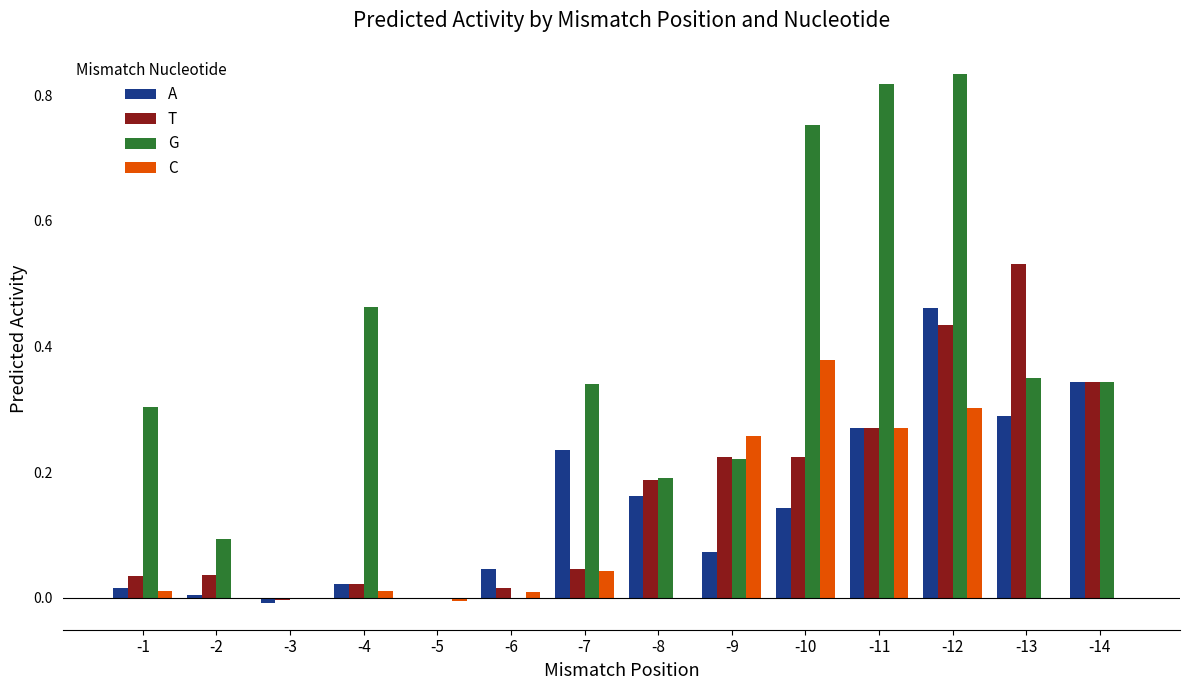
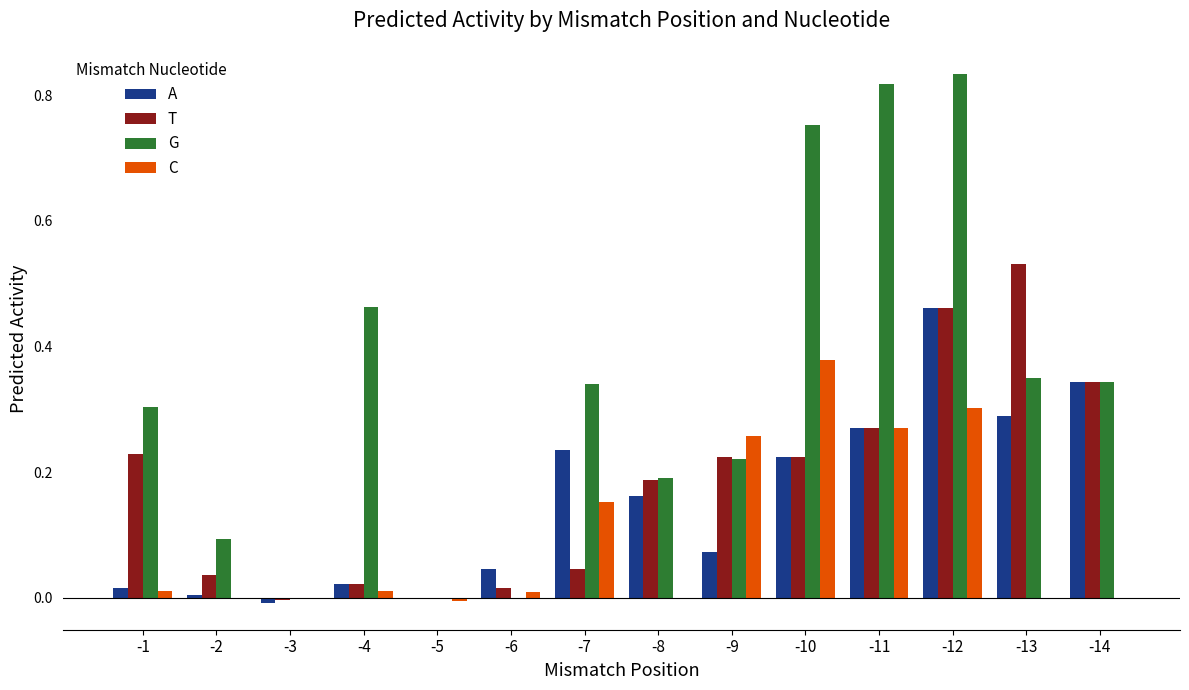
T, -1: 0.04 -> 0.23
C, -7: 0.04 -> 0.15
A, -10: 0.14 -> 0.22
T, -12: 0.43 -> 0.46
